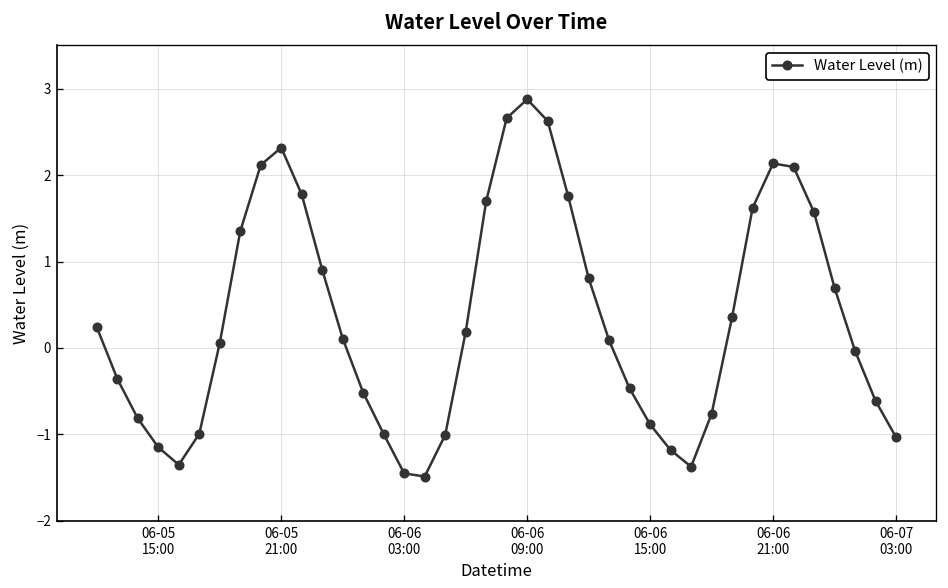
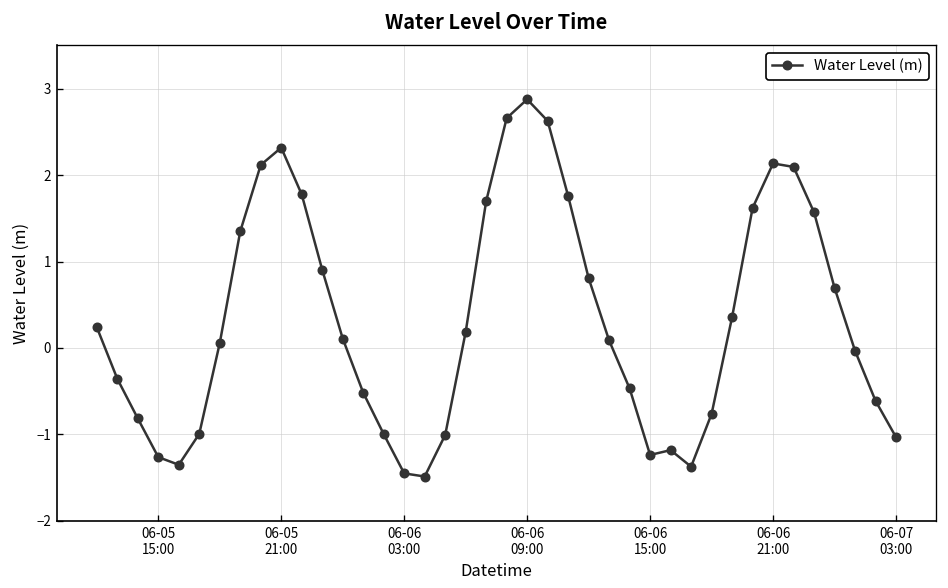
06-05 15:00: -1.1 -> -1.3
06-06 15:00: -0.9 -> -1.2
